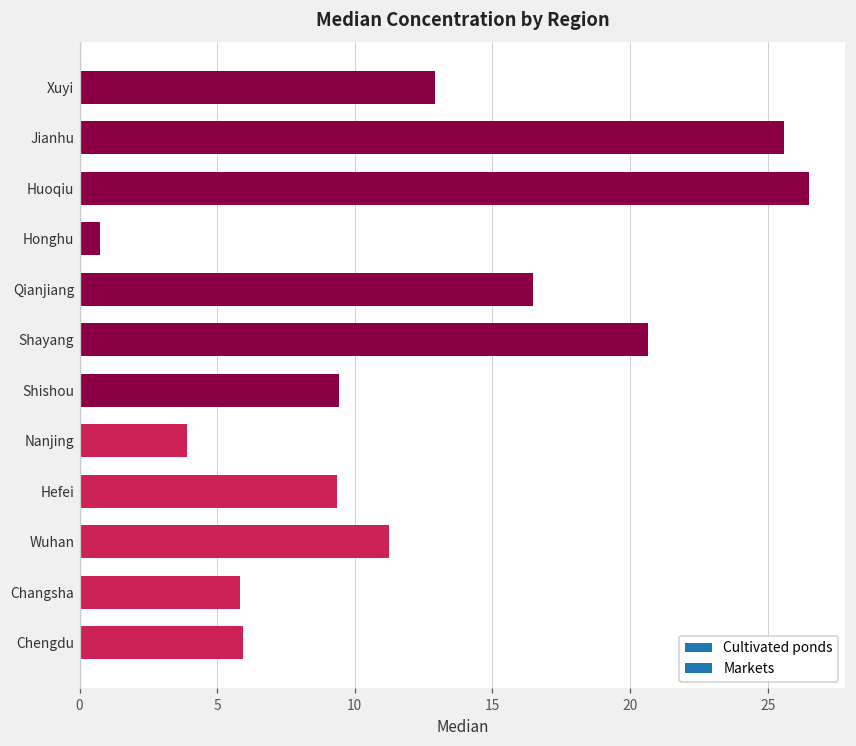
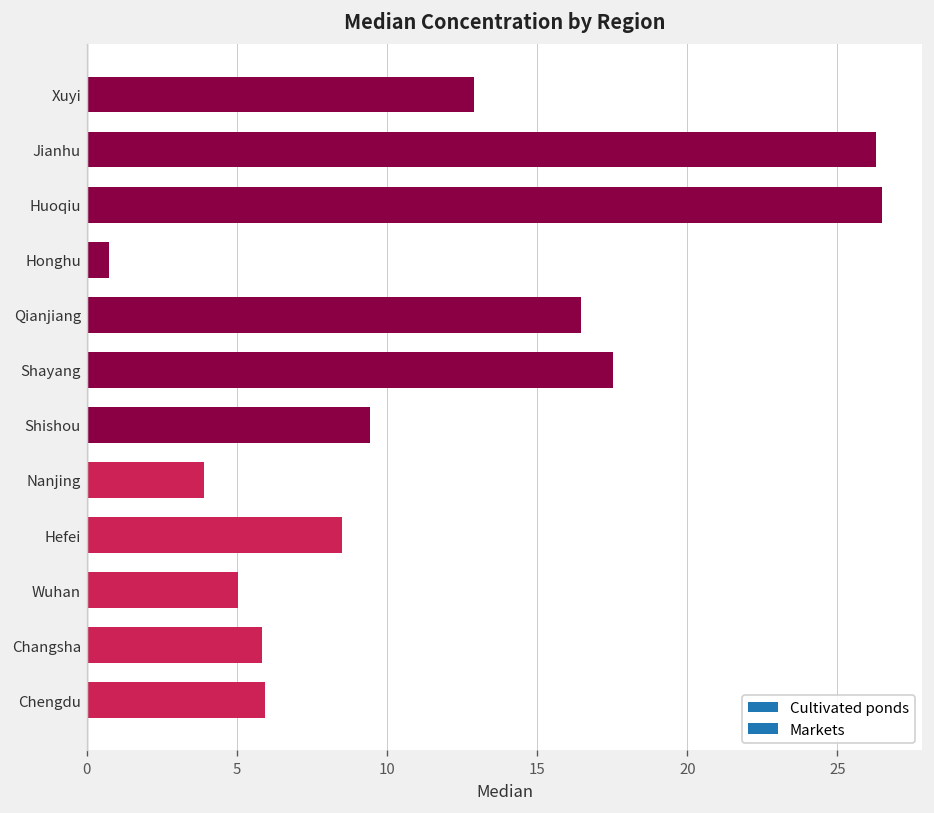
Jianhu: 25.6 -> 26.3
Shayang: 20.7 -> 17.5
Hefei: 9.4 -> 8.5
Wuhan: 11.2 -> 5.0
